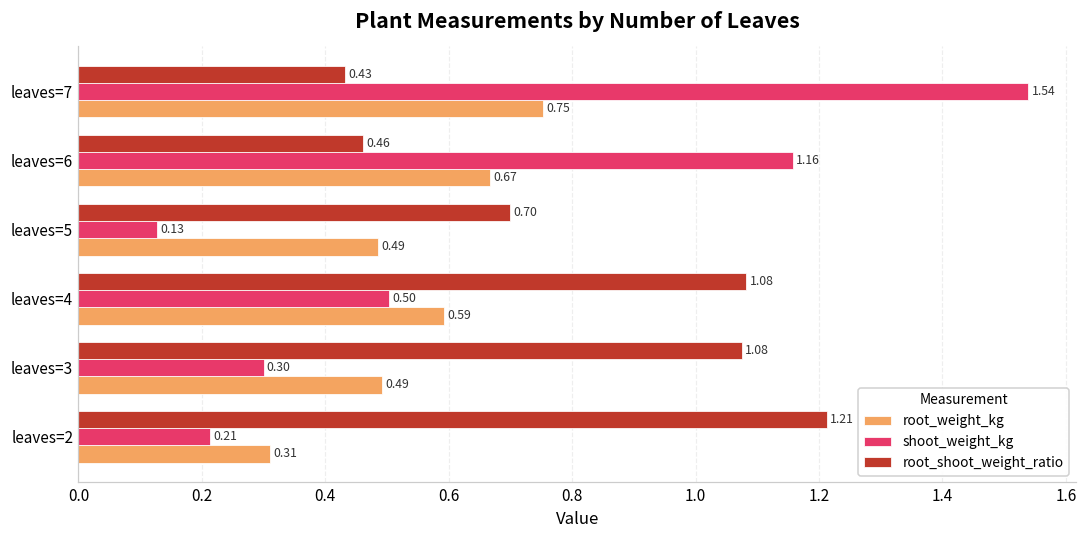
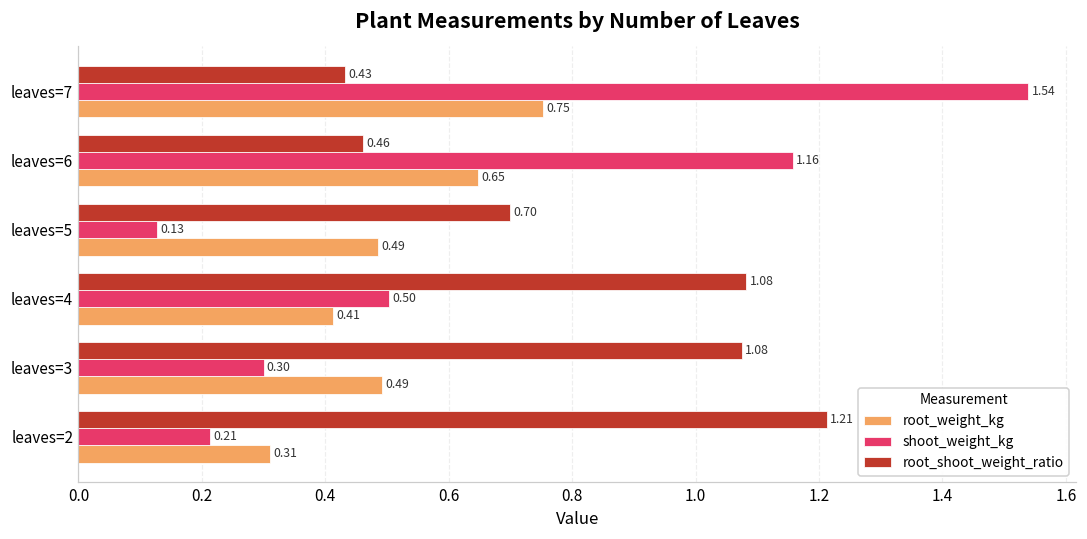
root_weight_kg, leaves=6: 0.67 -> 0.65
root_weight_kg, leaves=4: 0.59 -> 0.41
